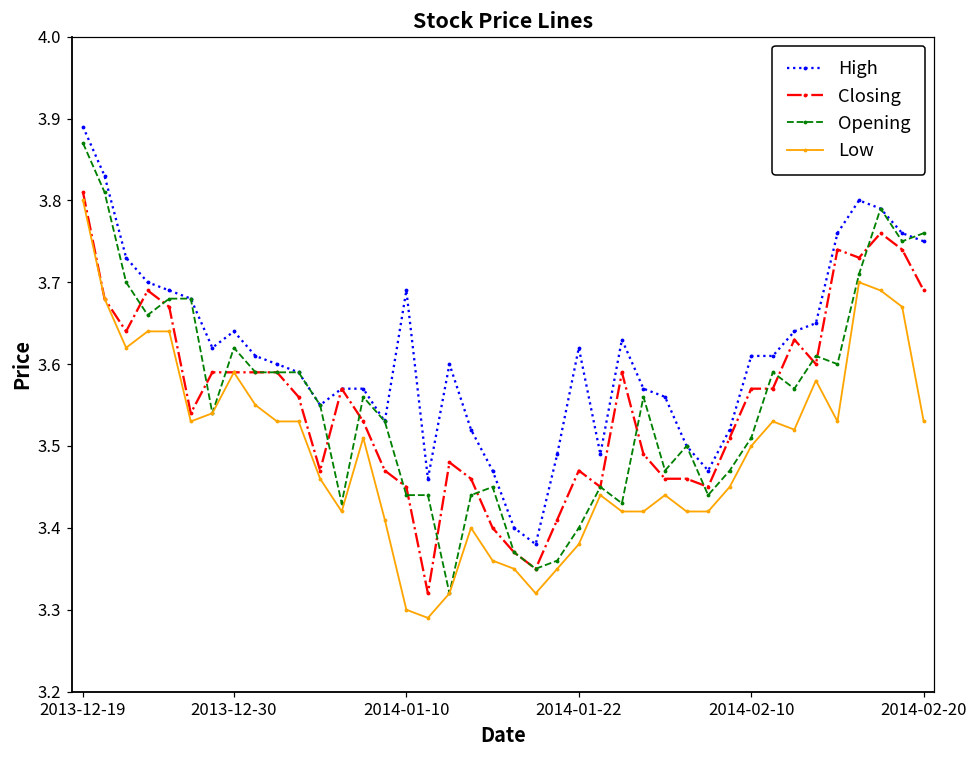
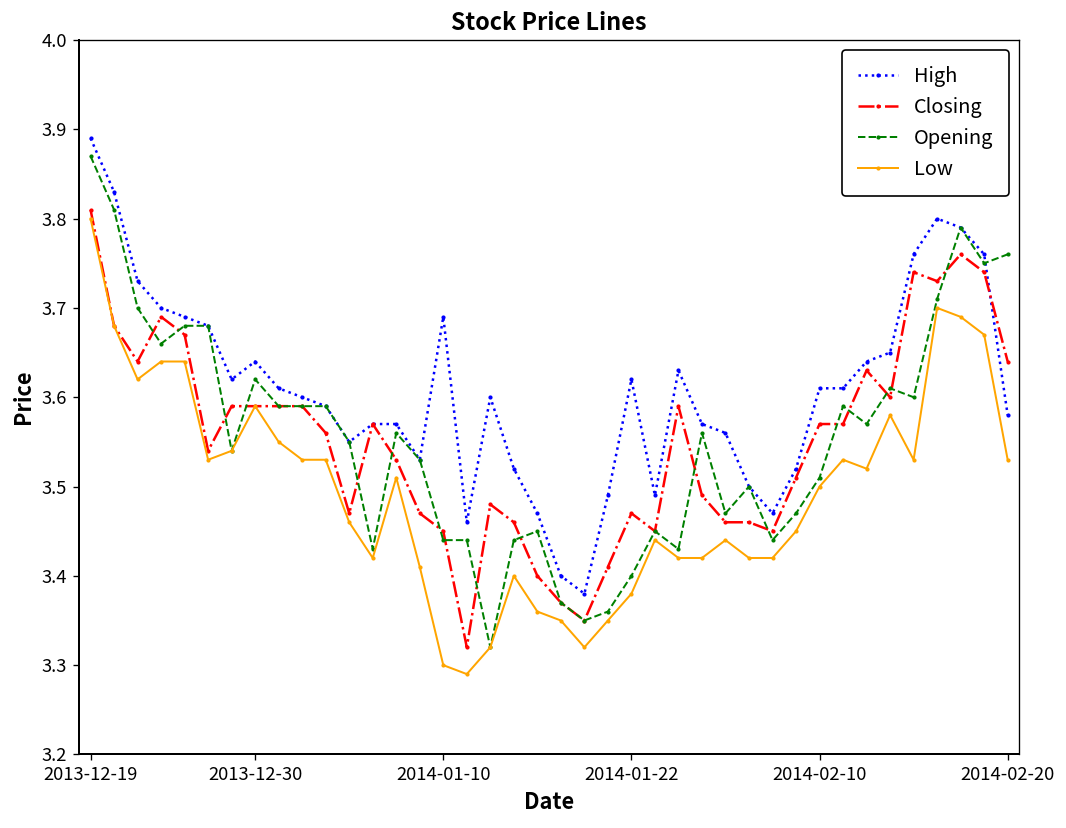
High, 2014-02-20: 3.75 -> 3.58
Closing, 2014-02-20: 3.69 -> 3.64
